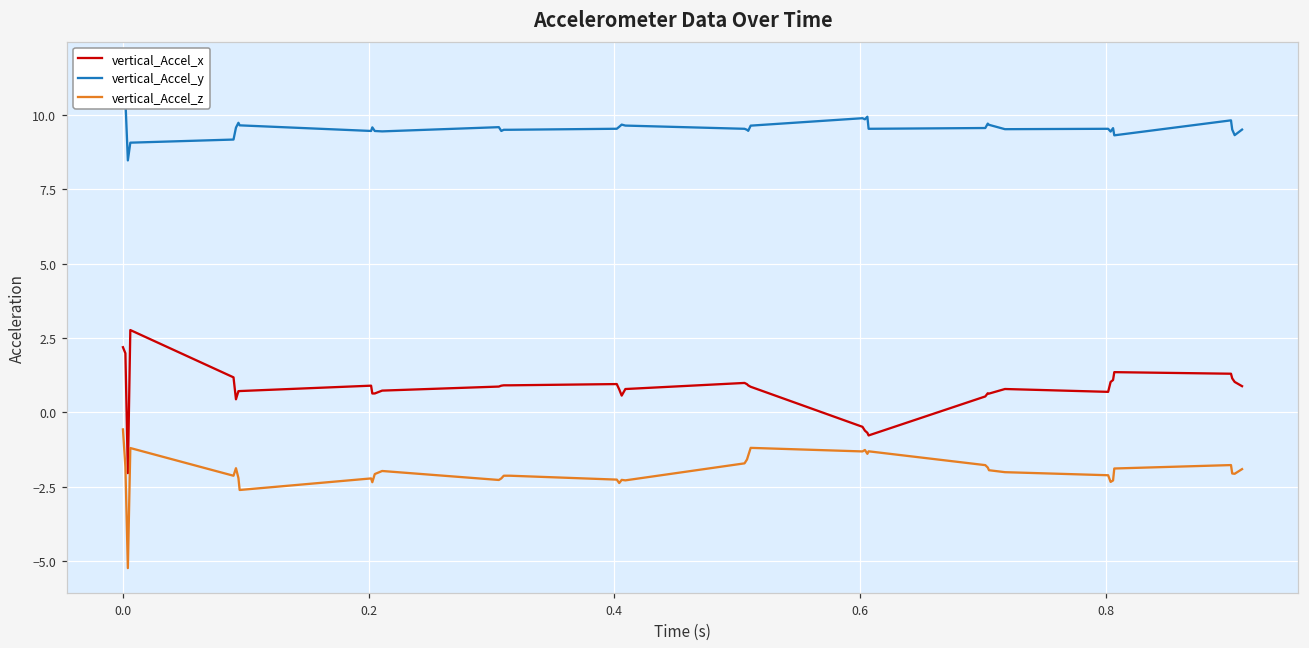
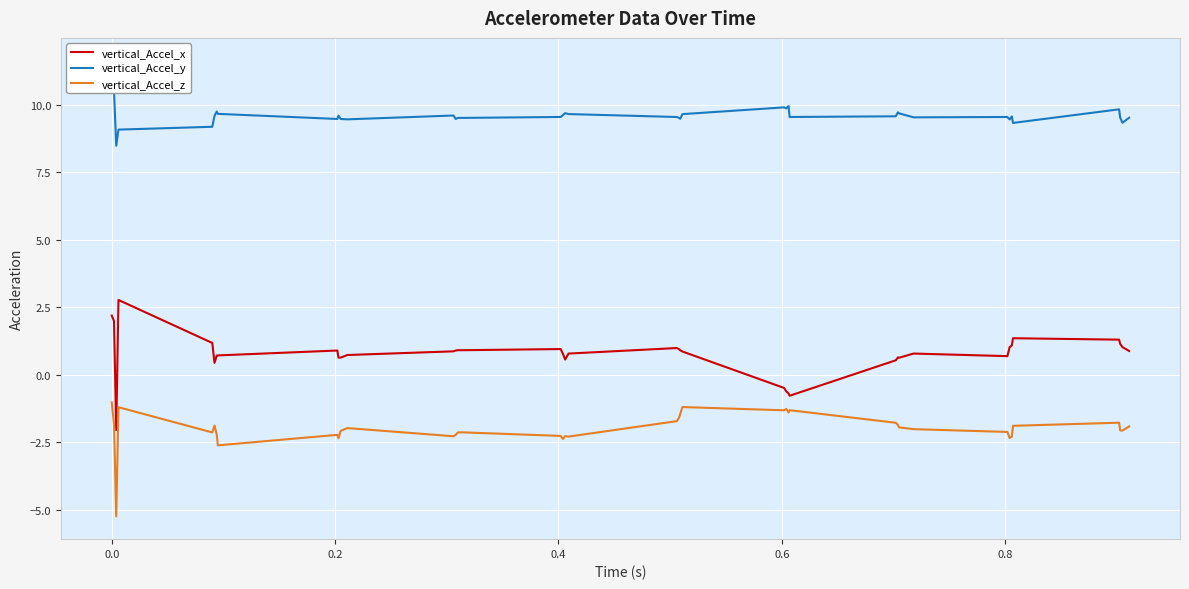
vertical_Accel_z, 0.0: -0.6 -> -1.0
